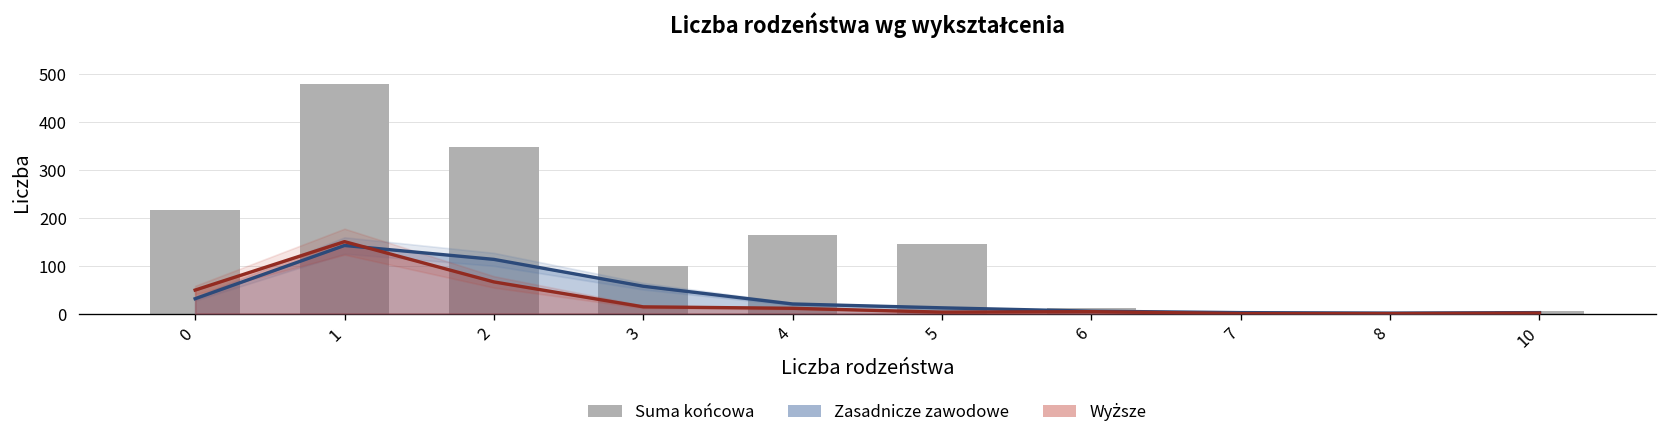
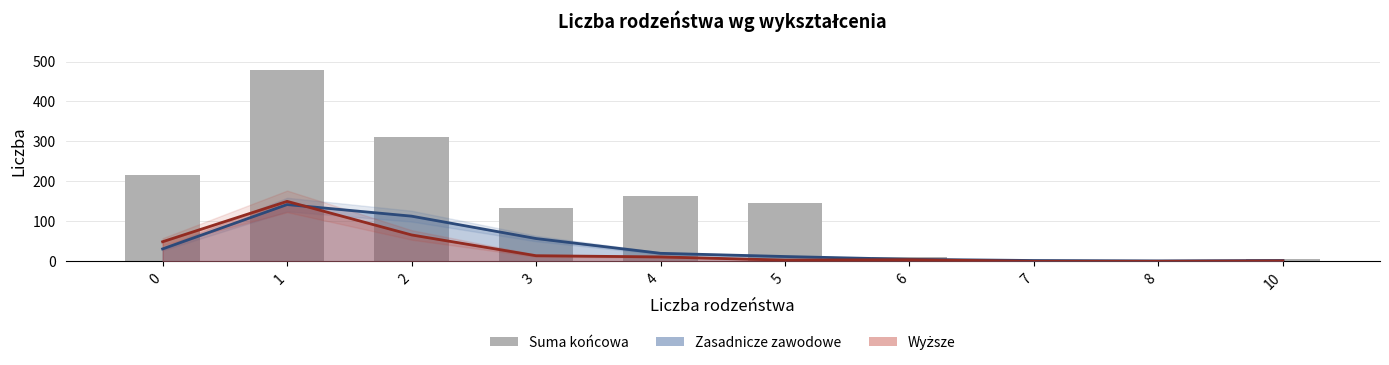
Suma końcowa, 2: 350 -> 310
Suma końcowa, 3: 100 -> 130
